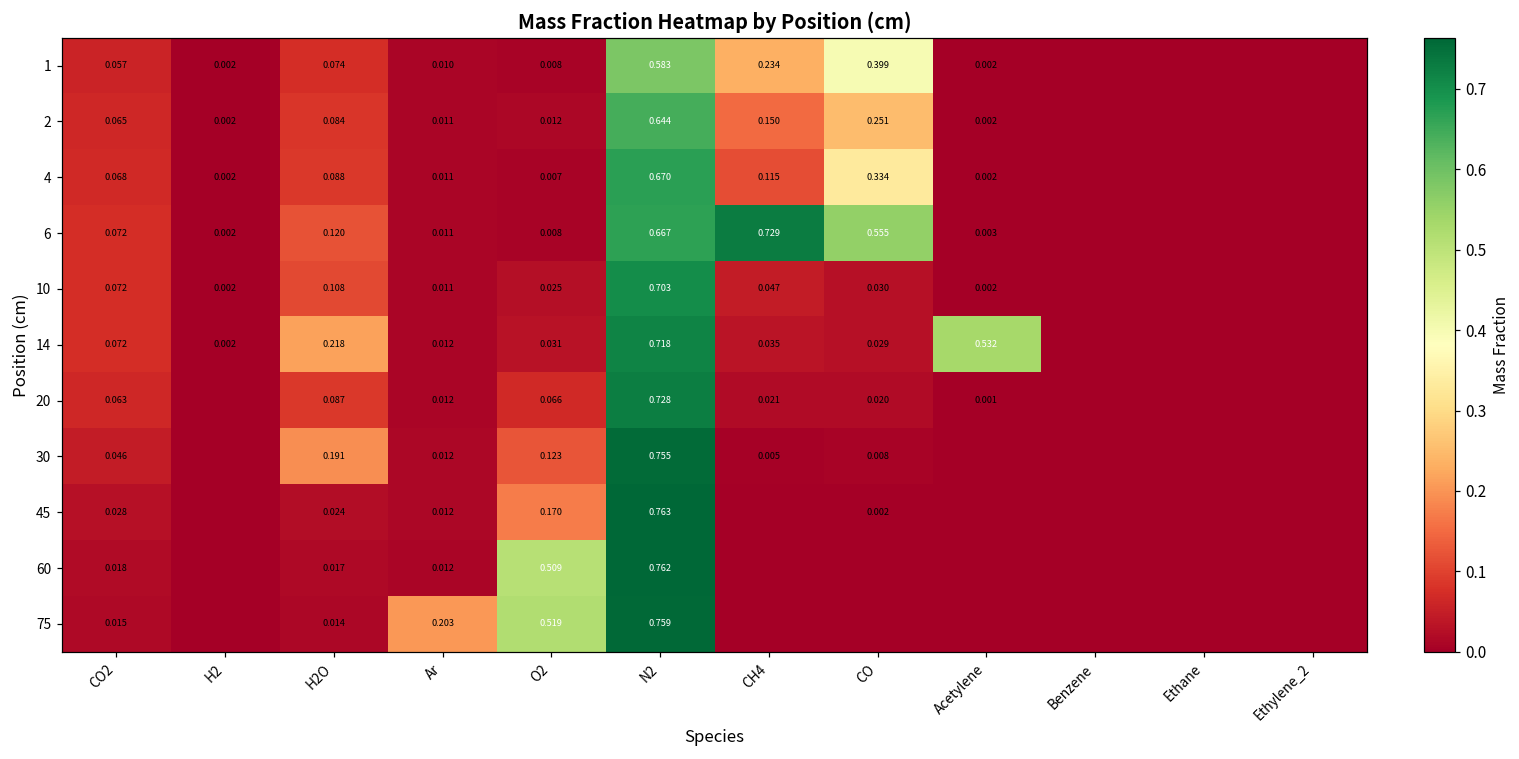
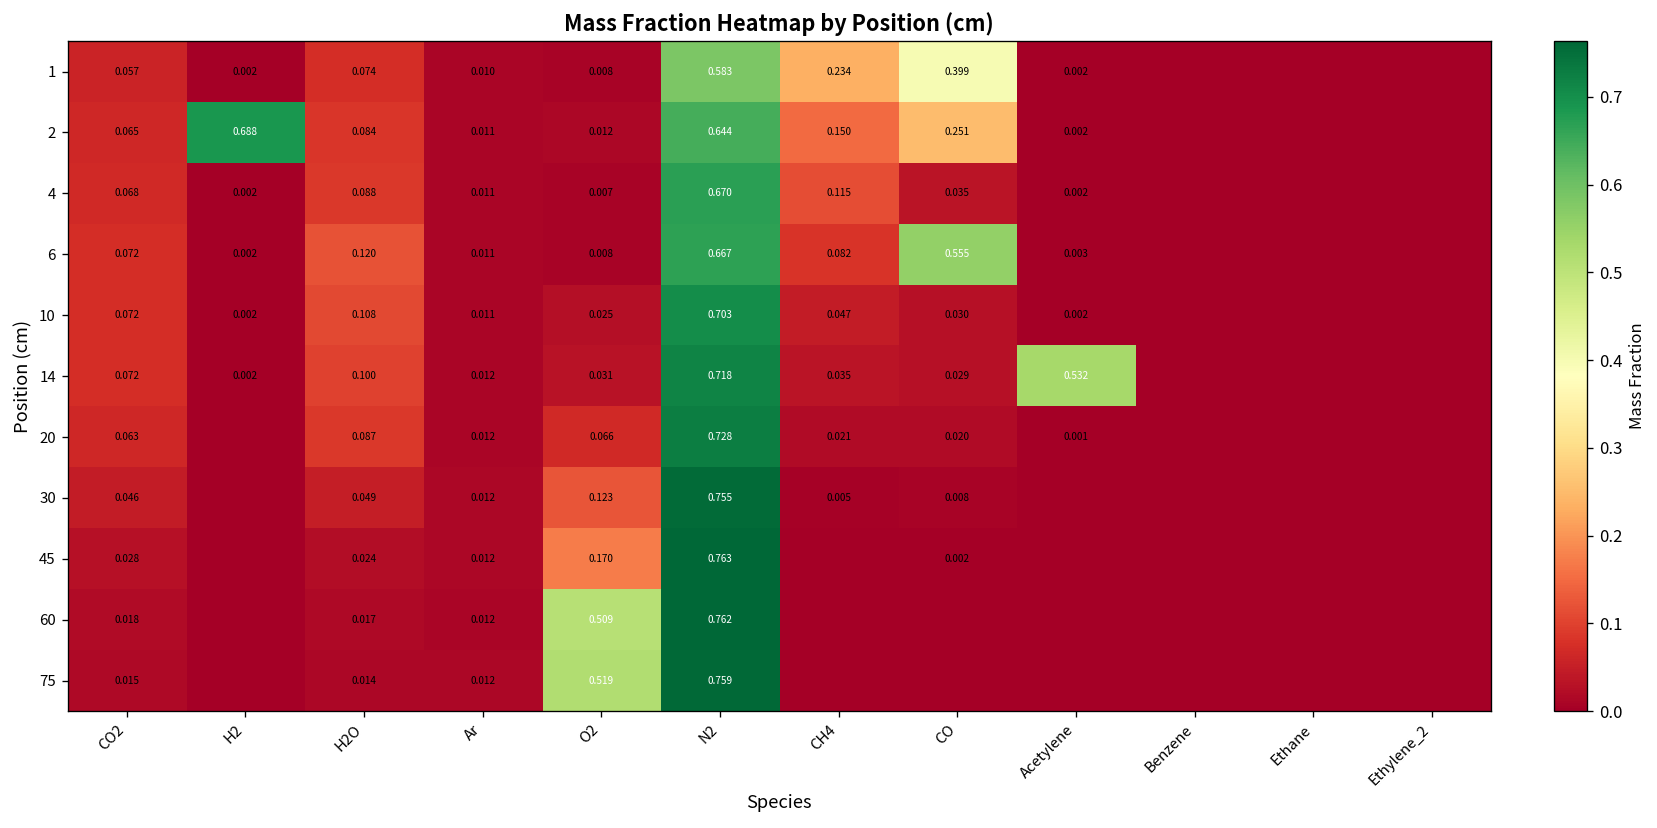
2, H2: 0.002 -> 0.688
4, CO: 0.334 -> 0.035
6, CH4: 0.729 -> 0.082
14, H2O: 0.218 -> 0.100
30, H2O: 0.191 -> 0.049
75, Ar: 0.203 -> 0.012
